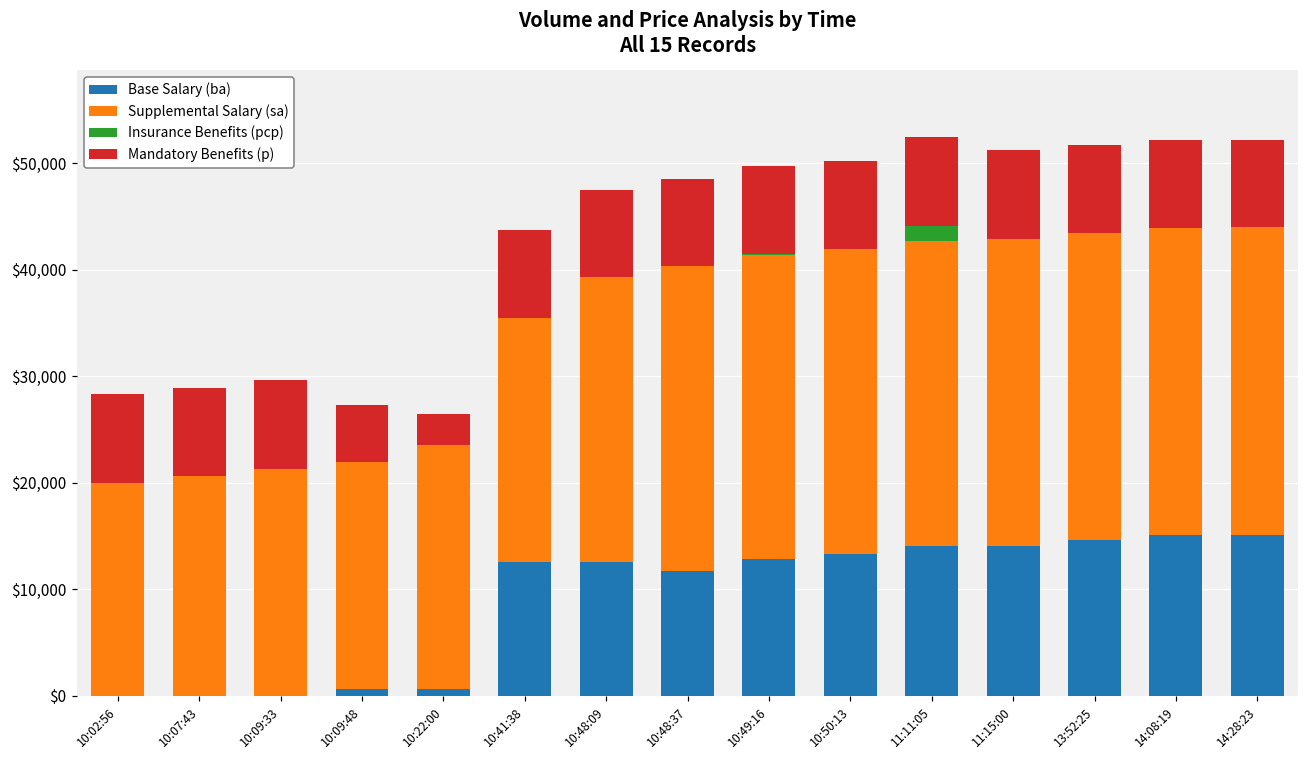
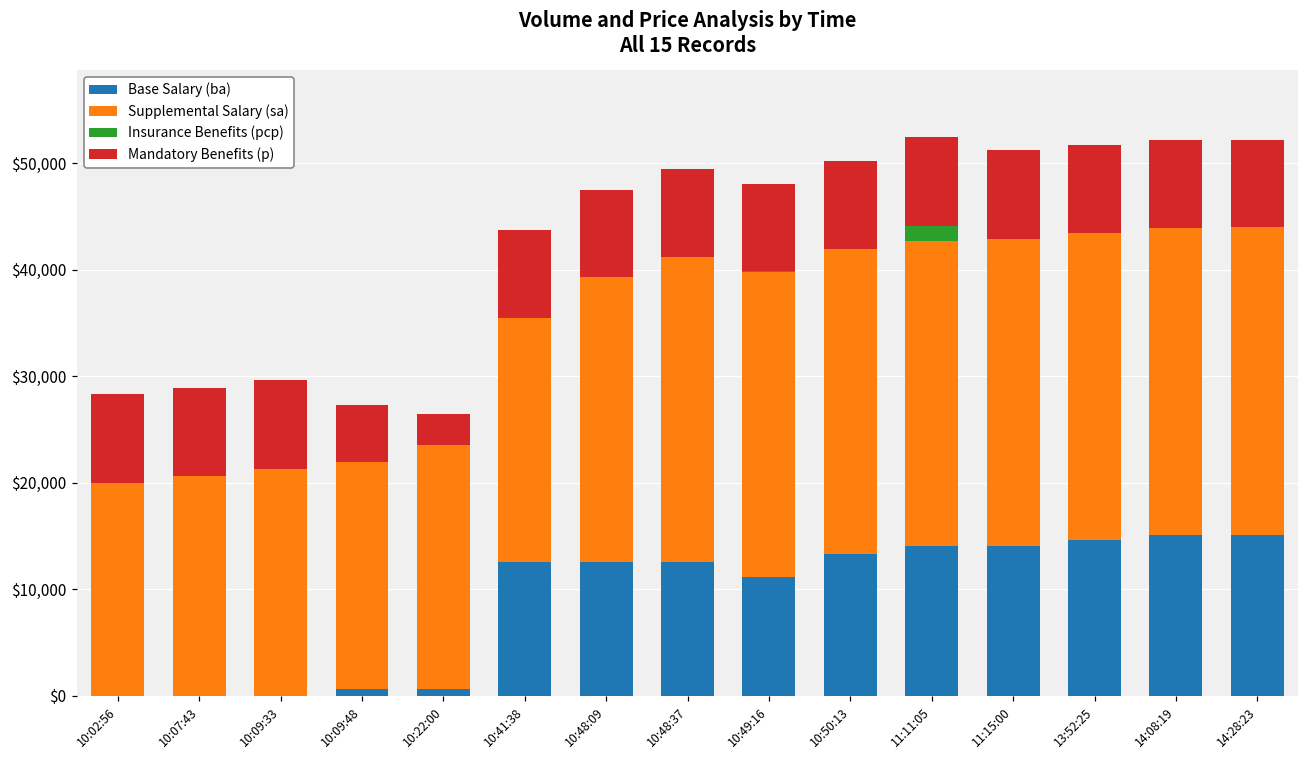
Base Salary (ba), 10:48:37: $12,000 -> $13,000
Base Salary (ba), 10:49:16: $13,000 -> $11,000
